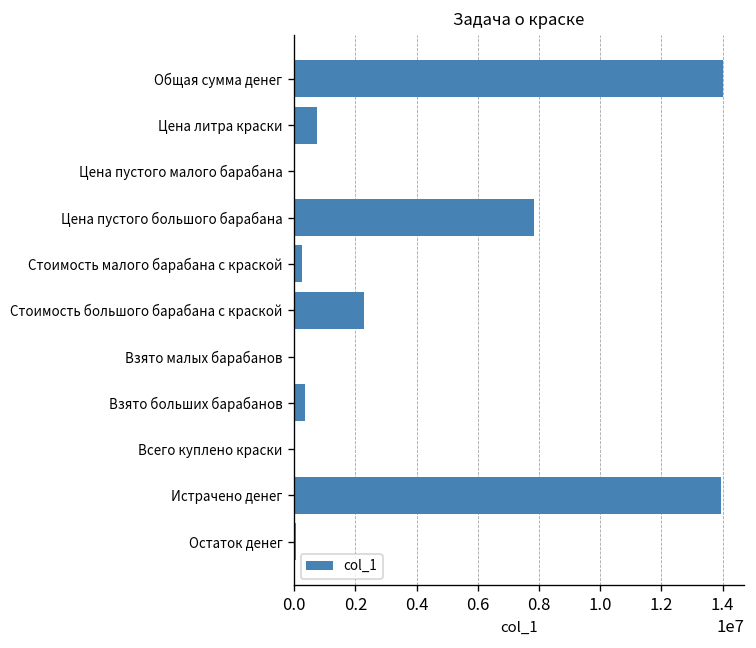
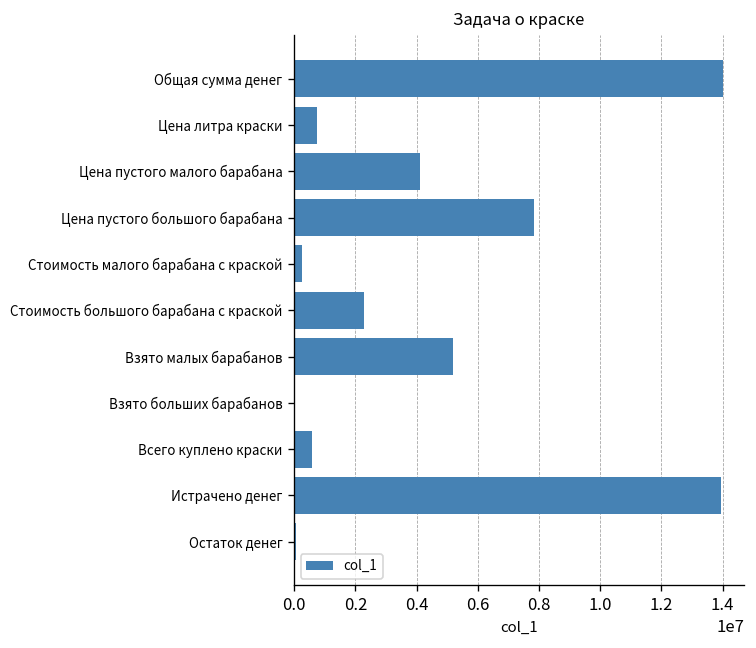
Цена пустого малого барабана: 0 -> 4100000
Взято малых барабанов: 0 -> 5200000
Взято больших барабанов: 400000 -> 0
Всего куплено краски: 0 -> 600000
